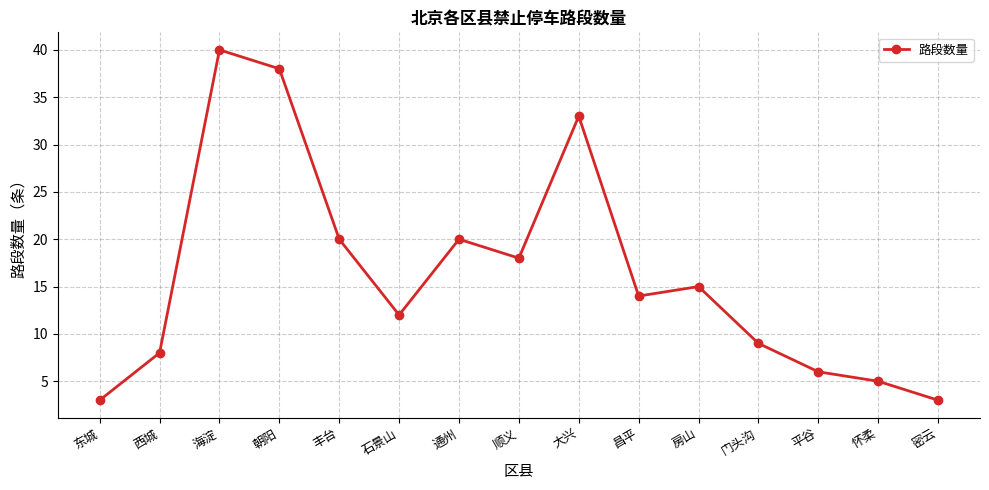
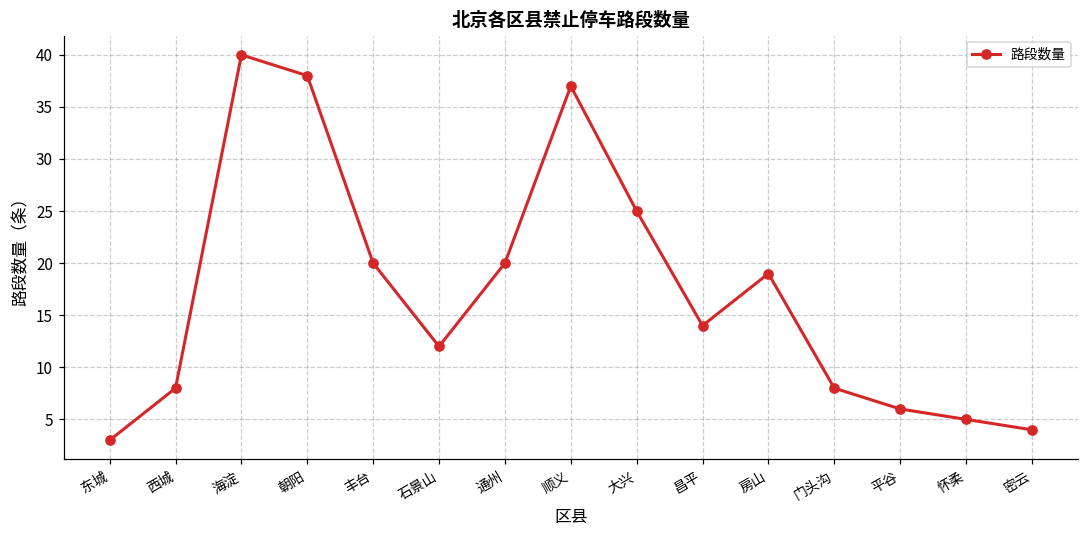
顺义: 18 -> 37
大兴: 33 -> 25
房山: 15 -> 19
门头沟: 9 -> 8
密云: 3 -> 4
